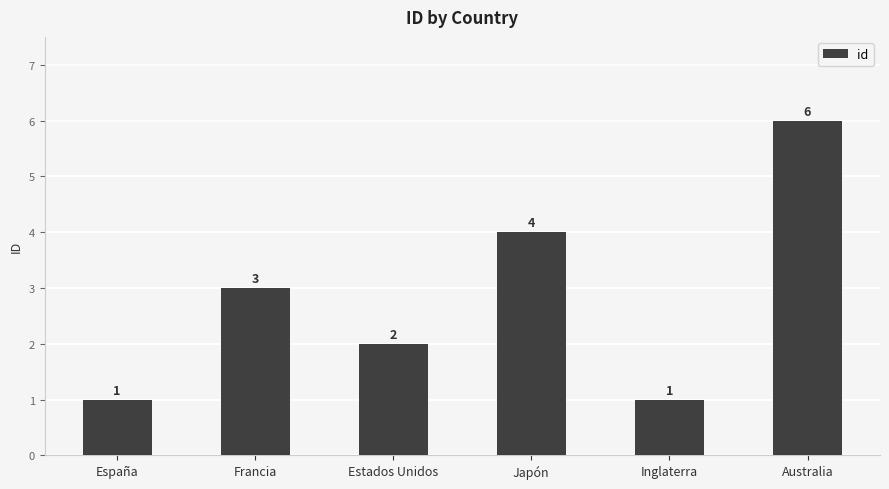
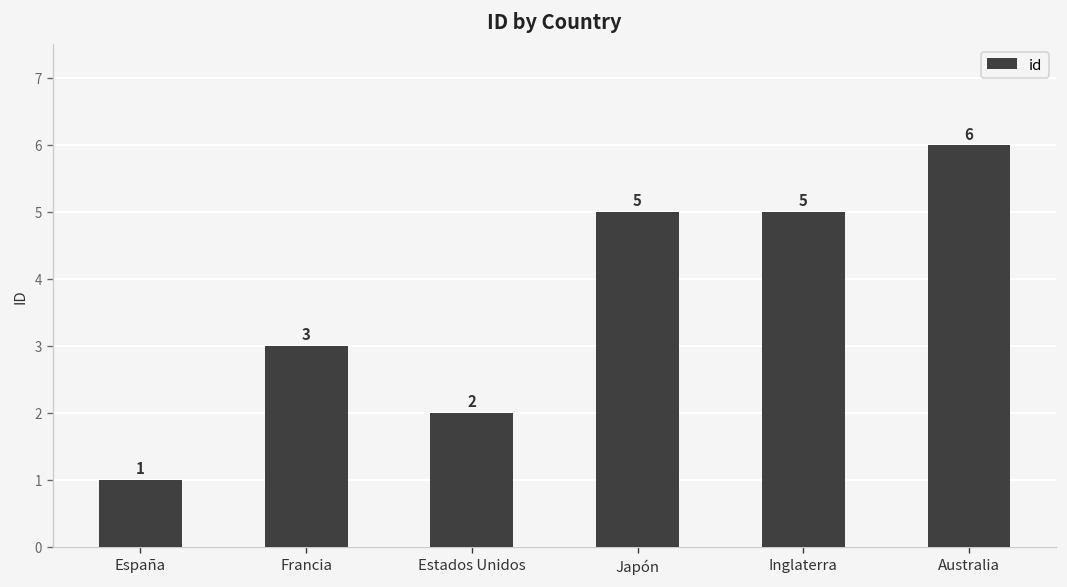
Japón: 4 -> 5
Inglaterra: 1 -> 5
